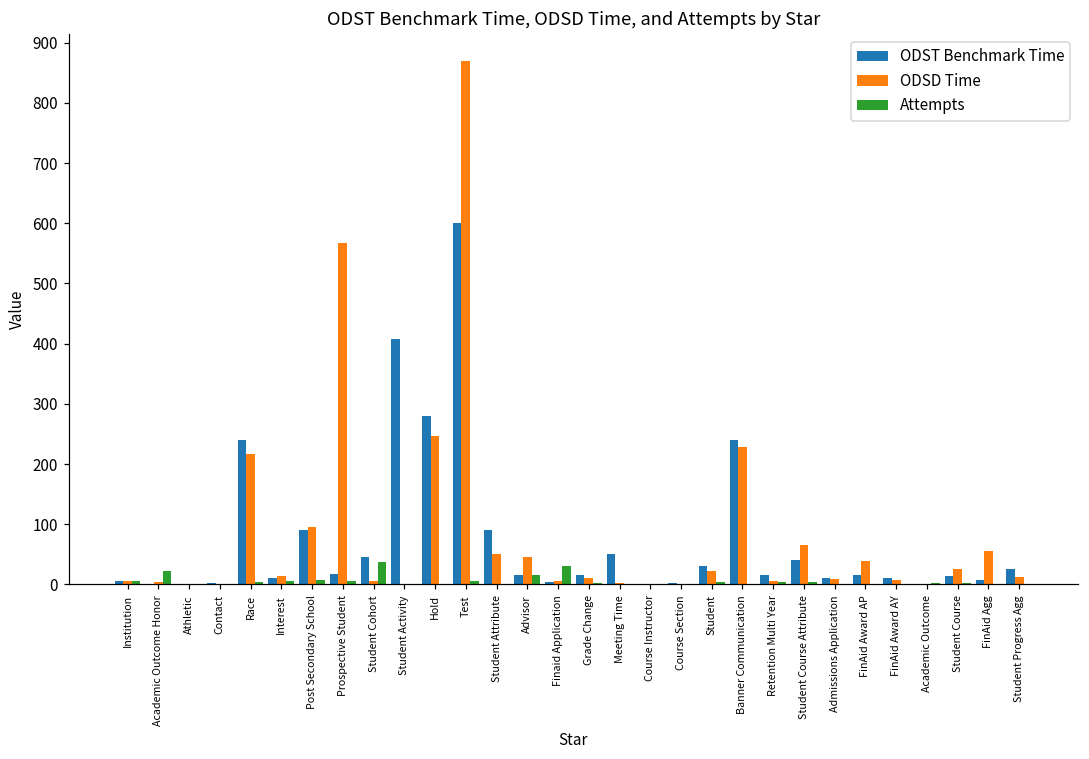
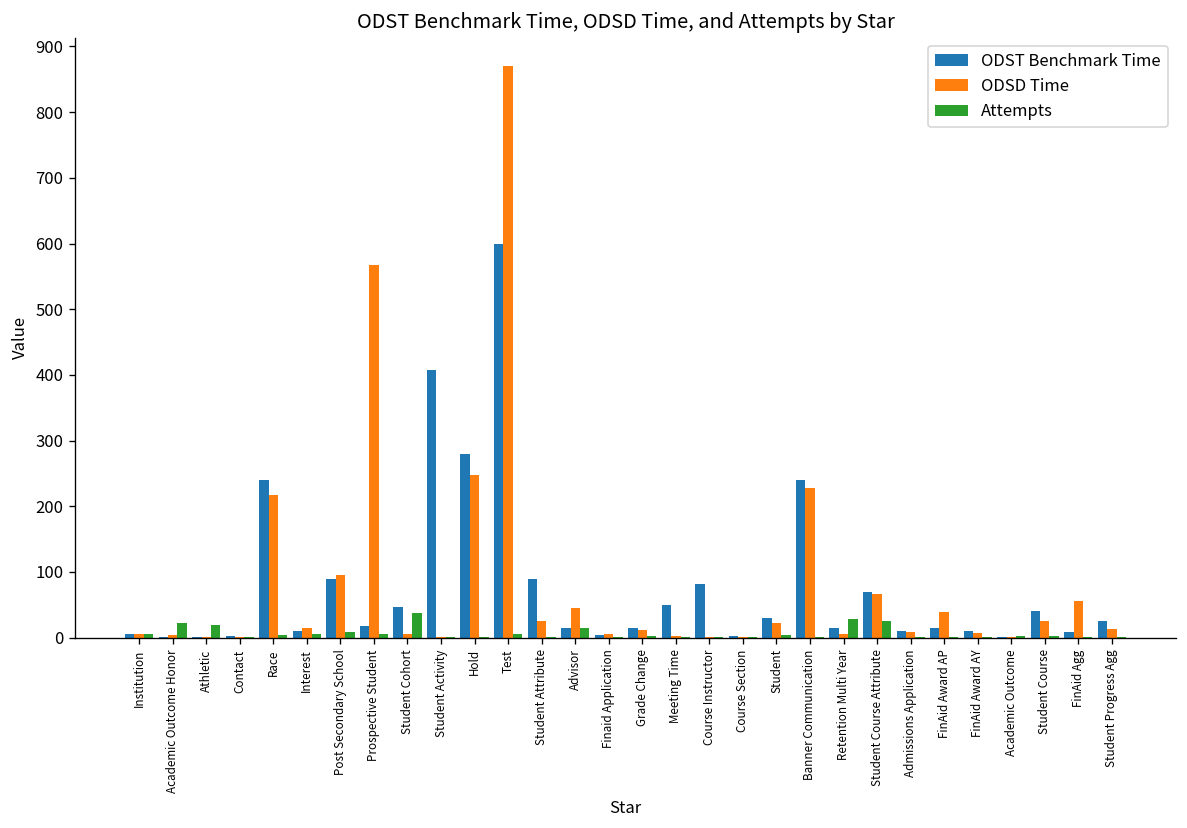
Attempts, Athletic: 0 -> 20
ODSD Time, Student Attribute: 50 -> 30
Attempts, Finaid Application: 30 -> 0
ODST Benchmark Time, Course Instructor: 0 -> 80
Attempts, Retention Multi Year: 0 -> 30
ODST Benchmark Time, Student Course Attribute: 40 -> 70
Attempts, Student Course Attribute: 0 -> 30
ODST Benchmark Time, Student Course: 10 -> 40
